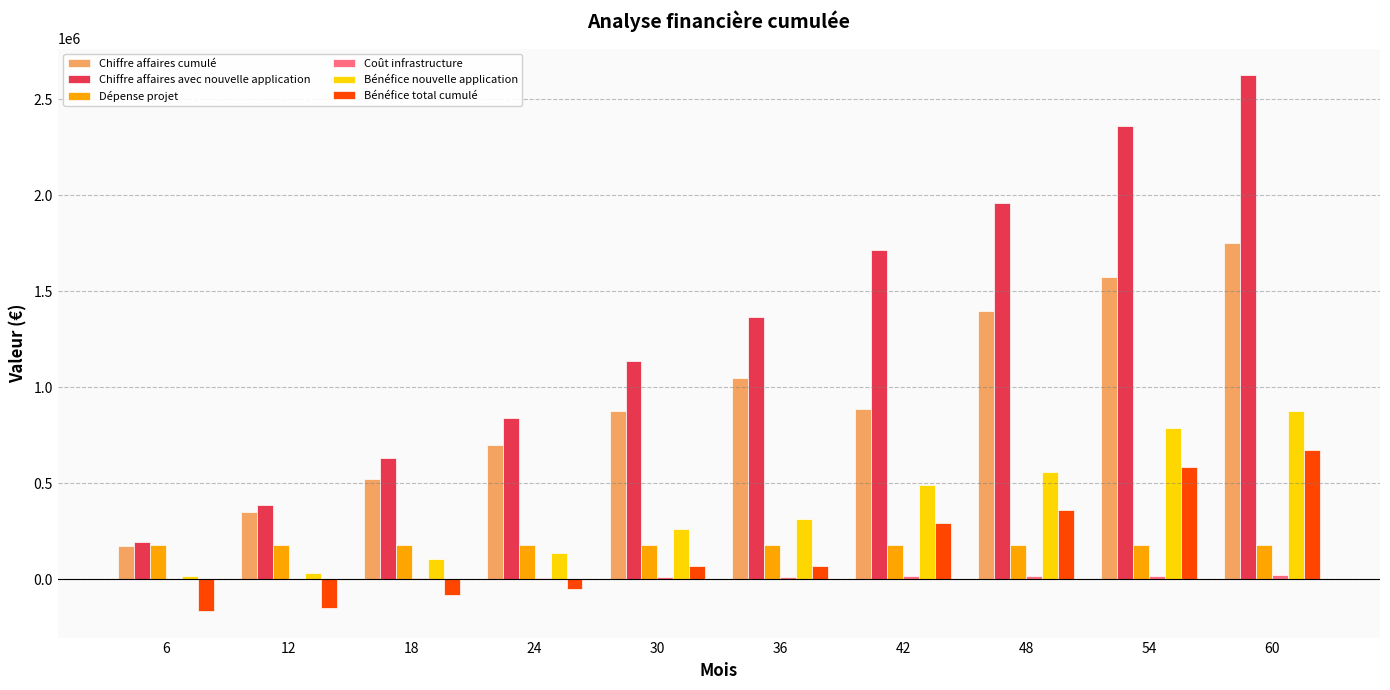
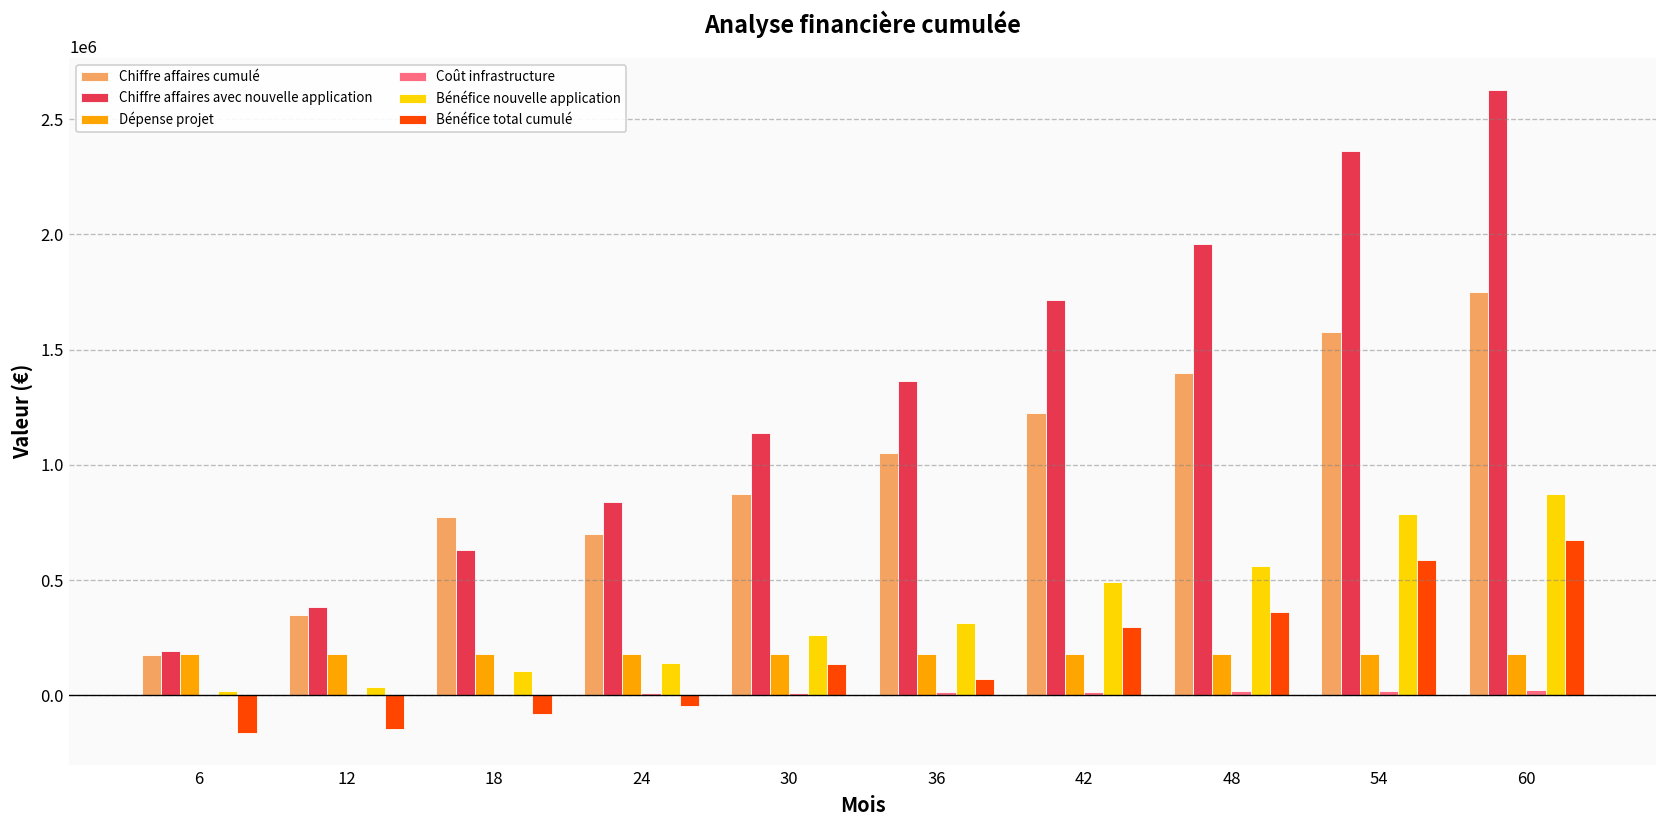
Chiffre affaires cumulé, 18: 530000 -> 780000
Bénéfice total cumulé, 30: 70000 -> 140000
Chiffre affaires cumulé, 42: 890000 -> 1230000
